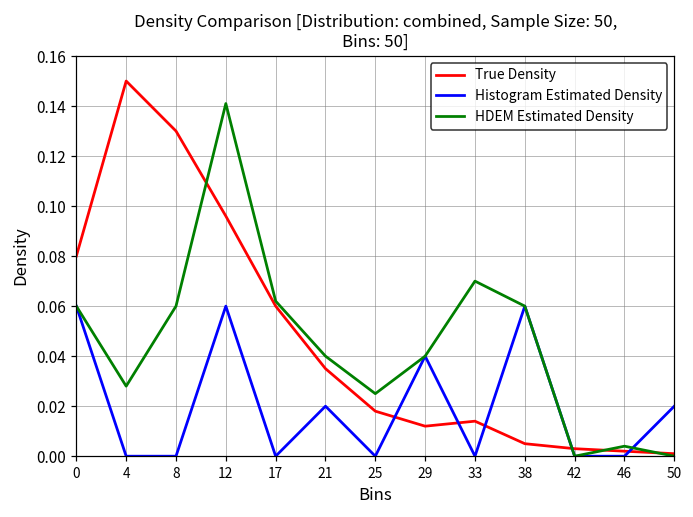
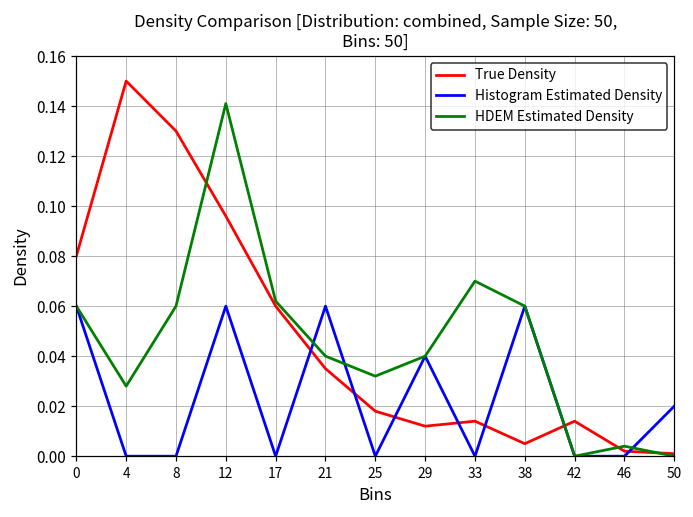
Histogram Estimated Density, 21: 0.02 -> 0.06
HDEM Estimated Density, 25: 0.025 -> 0.032
True Density, 42: 0.003 -> 0.014
